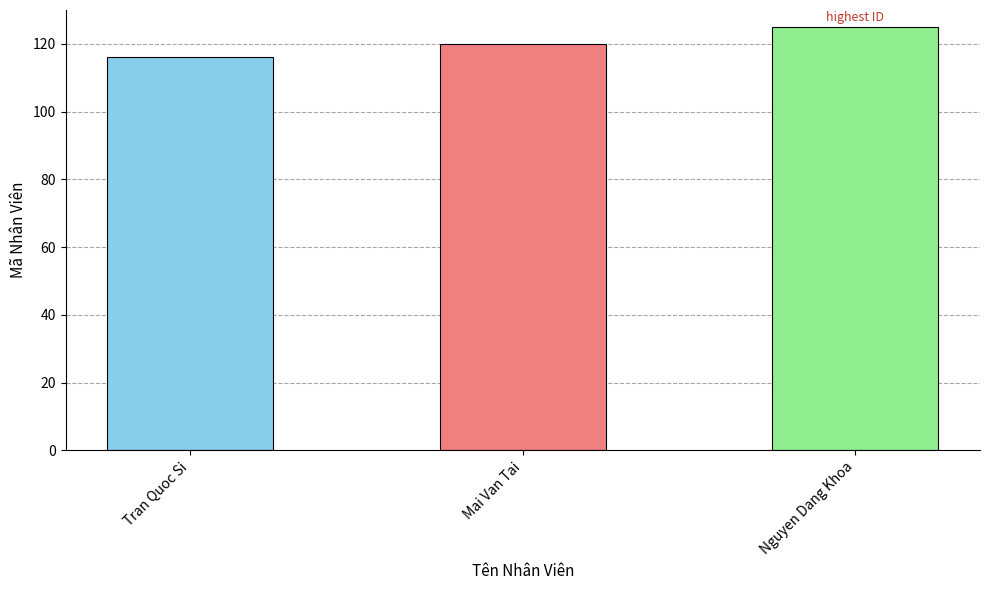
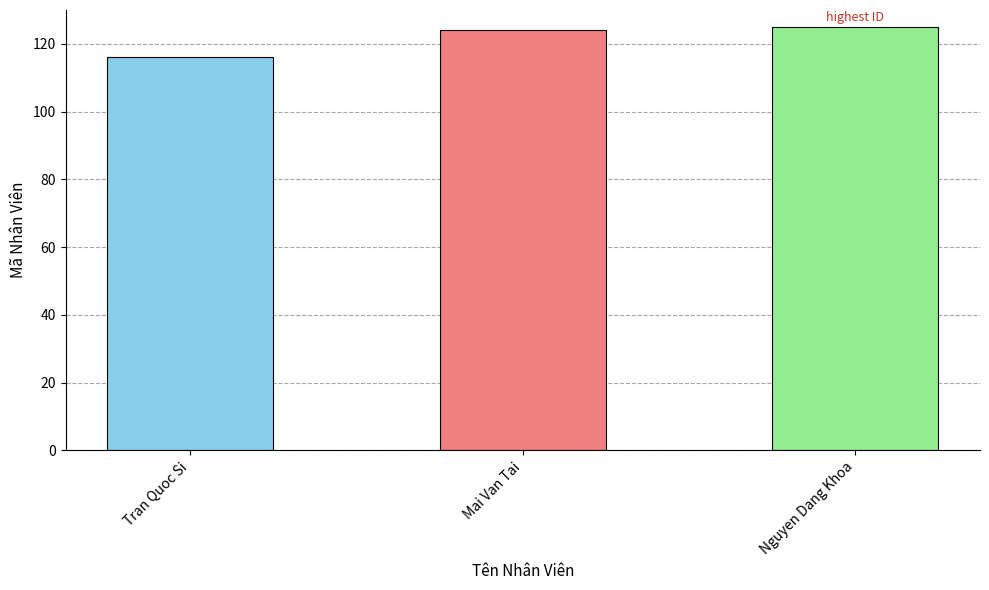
Mai Van Tai: 120 -> 124
